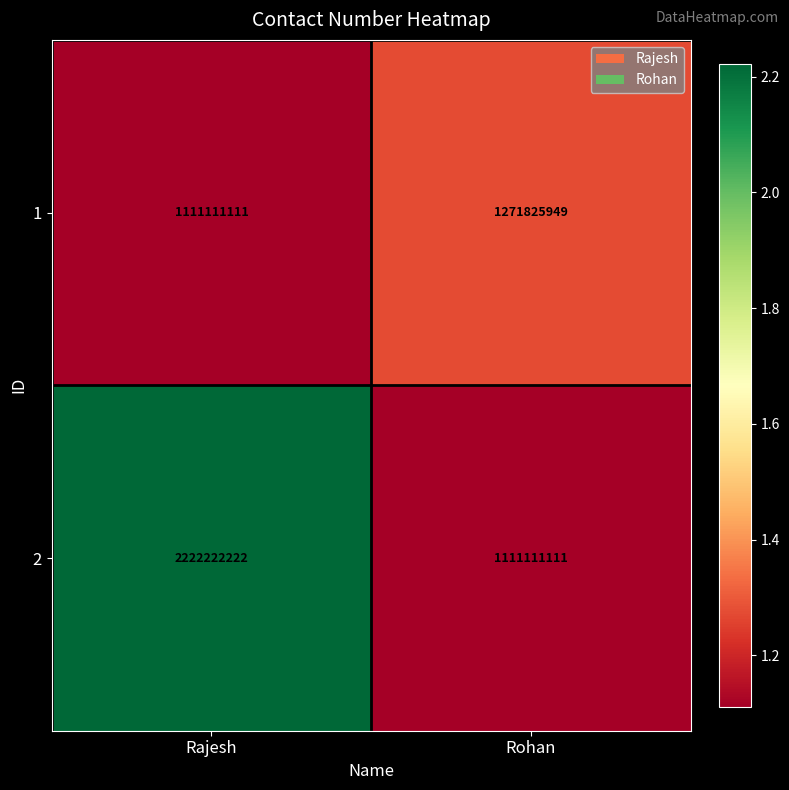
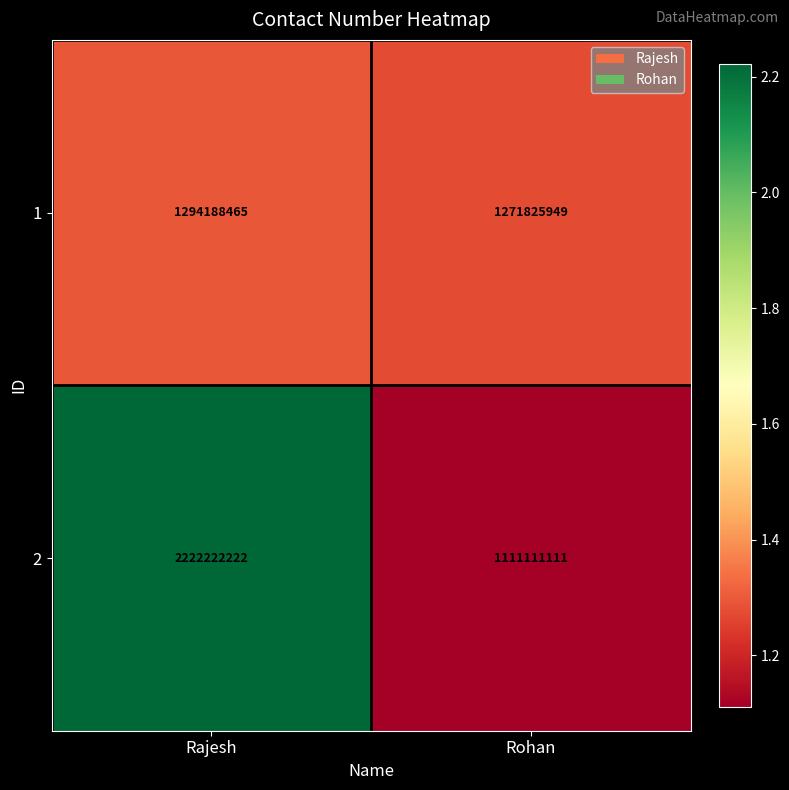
1, Rajesh: 1111111111 -> 1294188465
